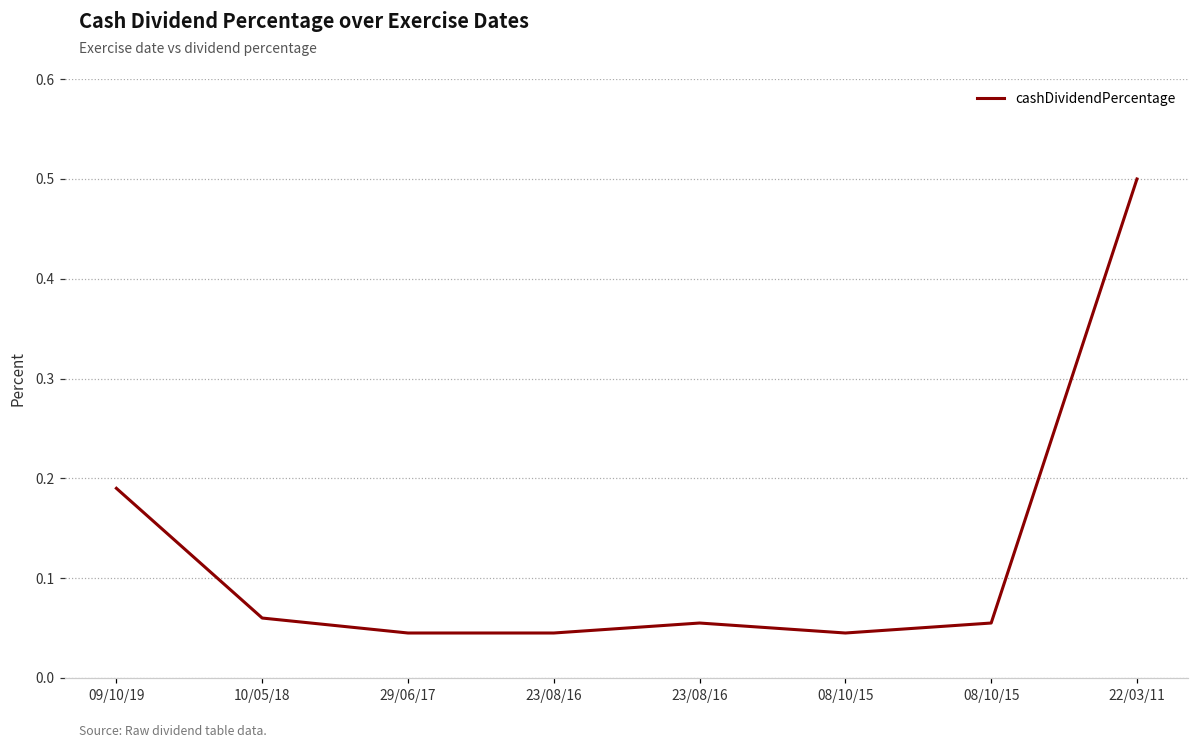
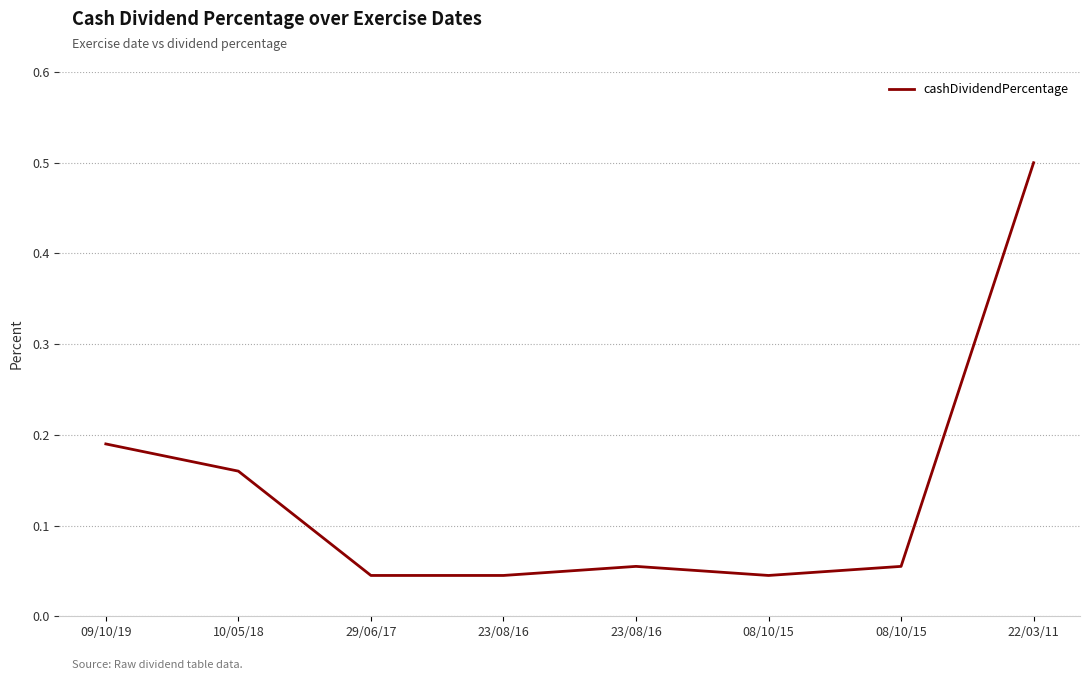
10/05/18: 0.06 -> 0.16
